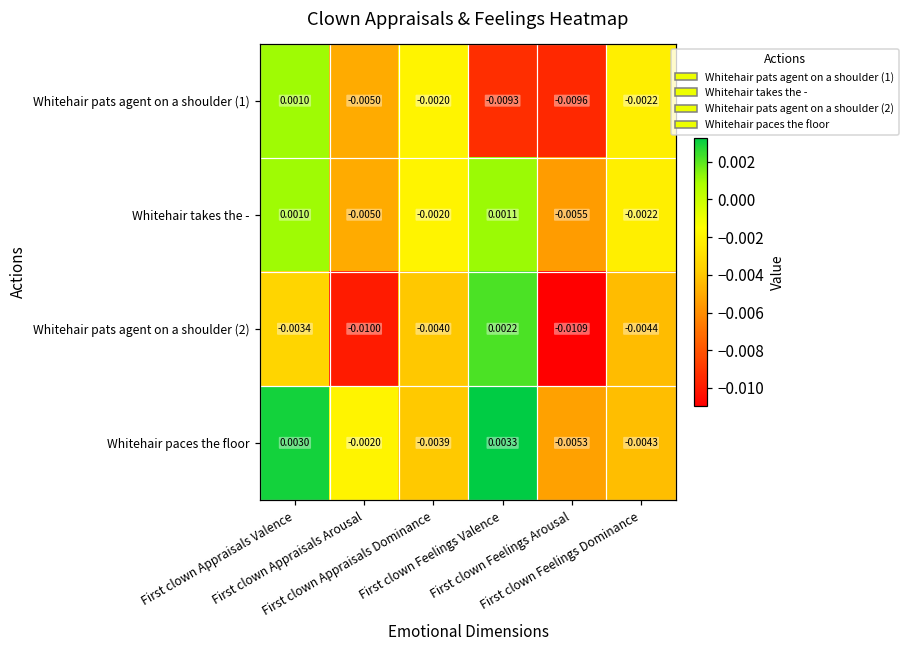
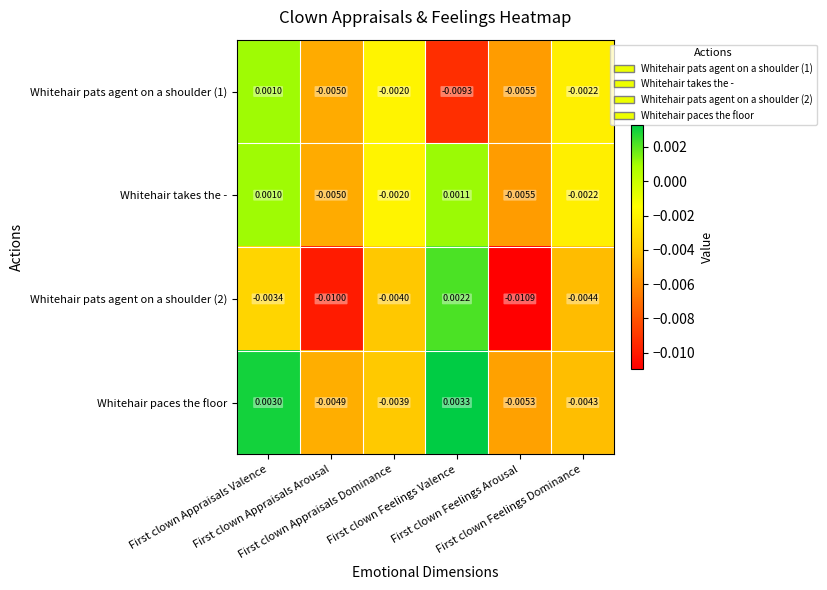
Whitehair pats agent on a shoulder (1), First clown Feelings Arousal: -0.0096 -> -0.0055
Whitehair paces the floor, First clown Appraisals Arousal: -0.0020 -> -0.0049
